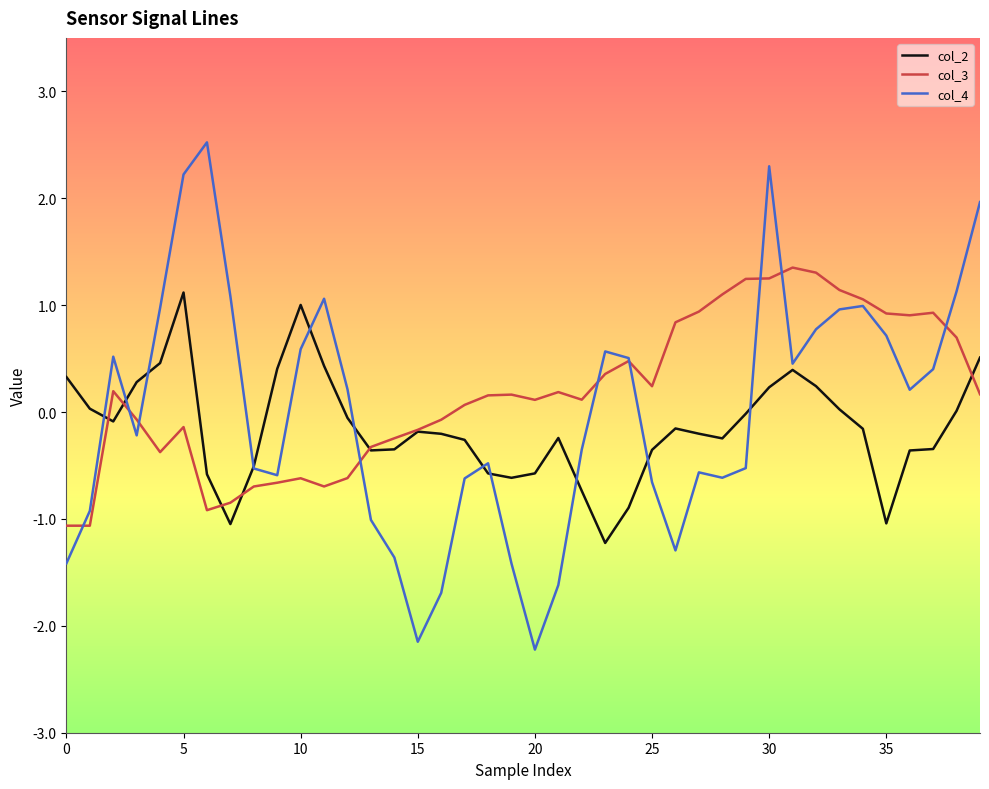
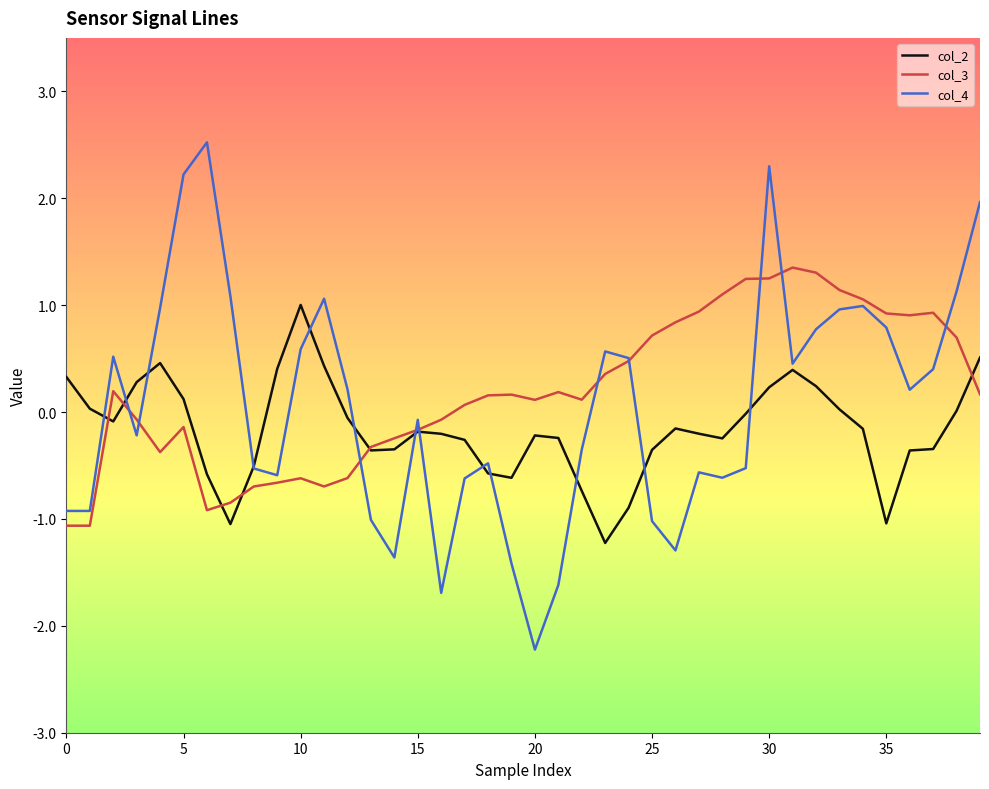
col_4, 0: -1.42 -> -0.93
col_2, 5: 1.12 -> 0.12
col_4, 15: -2.15 -> -0.07
col_2, 20: -0.57 -> -0.22
col_3, 25: 0.24 -> 0.72
col_4, 25: -0.66 -> -1.02
col_4, 35: 0.72 -> 0.79
